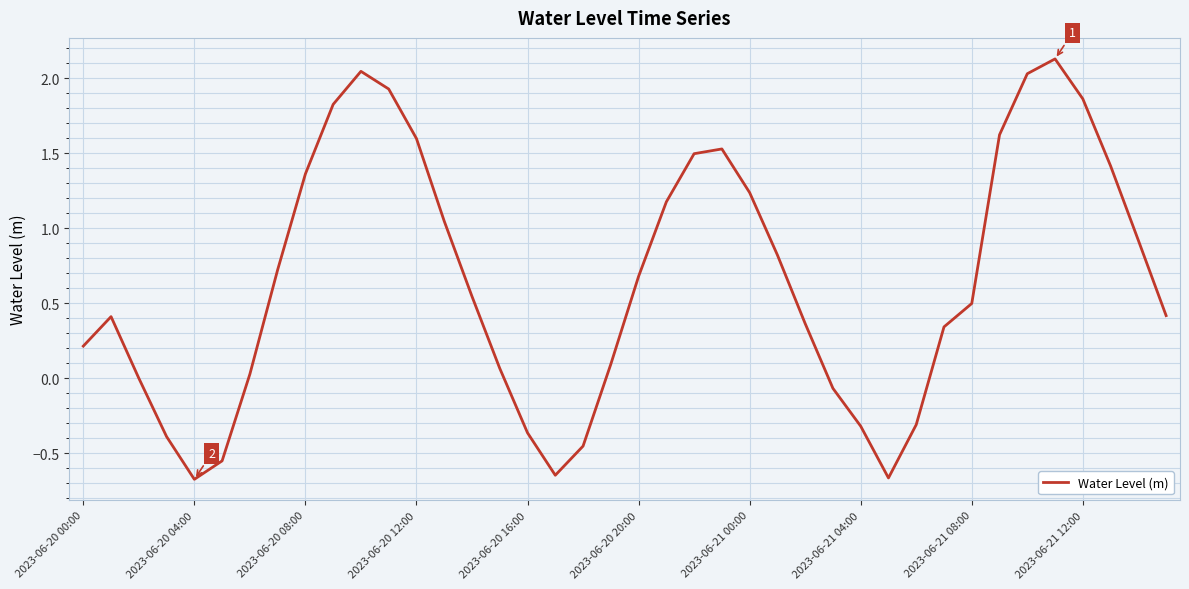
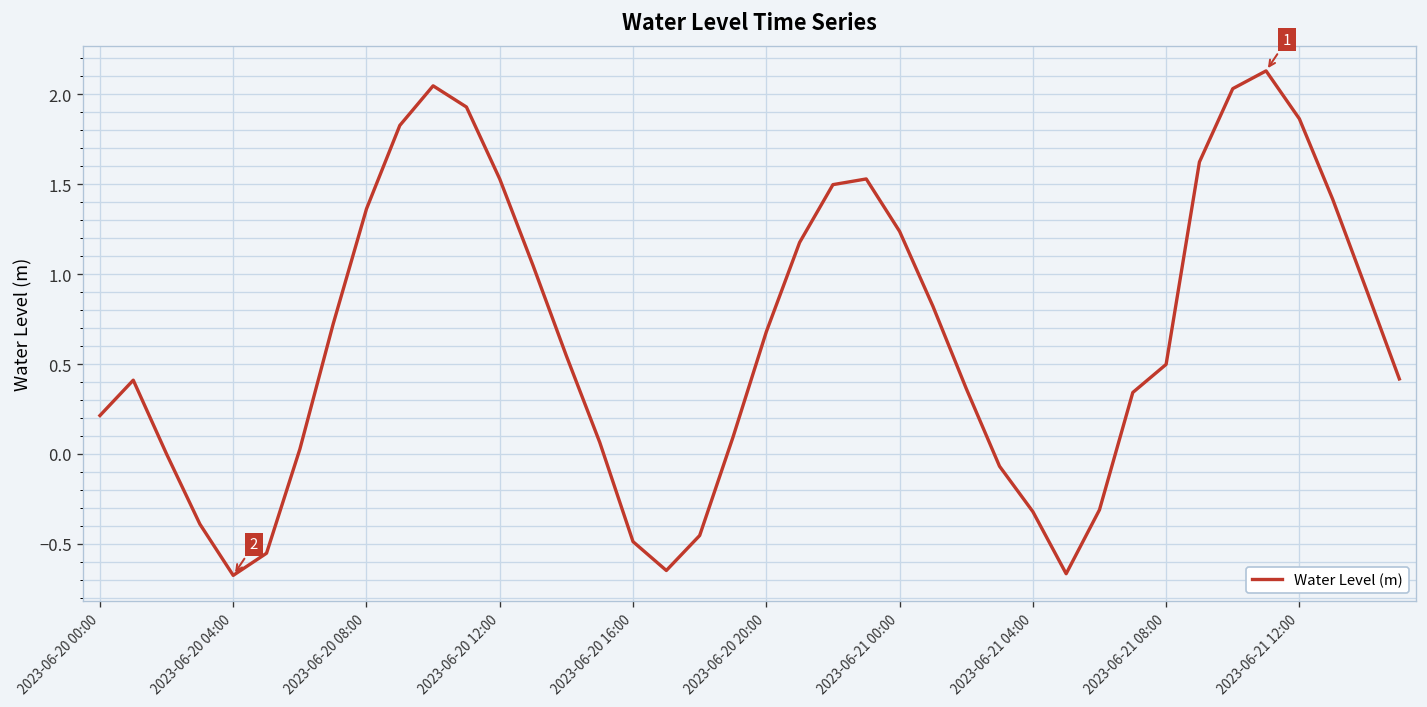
2023-06-20 12:00: 1.60 -> 1.53
2023-06-20 16:00: -0.36 -> -0.49
